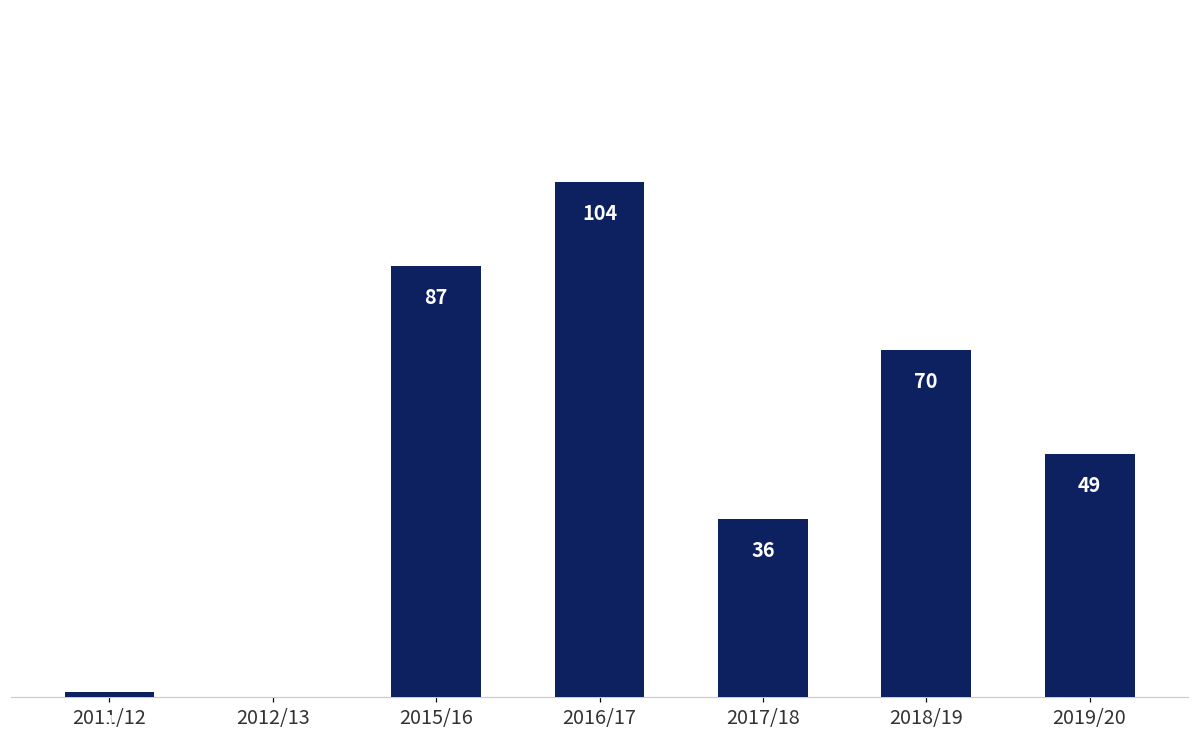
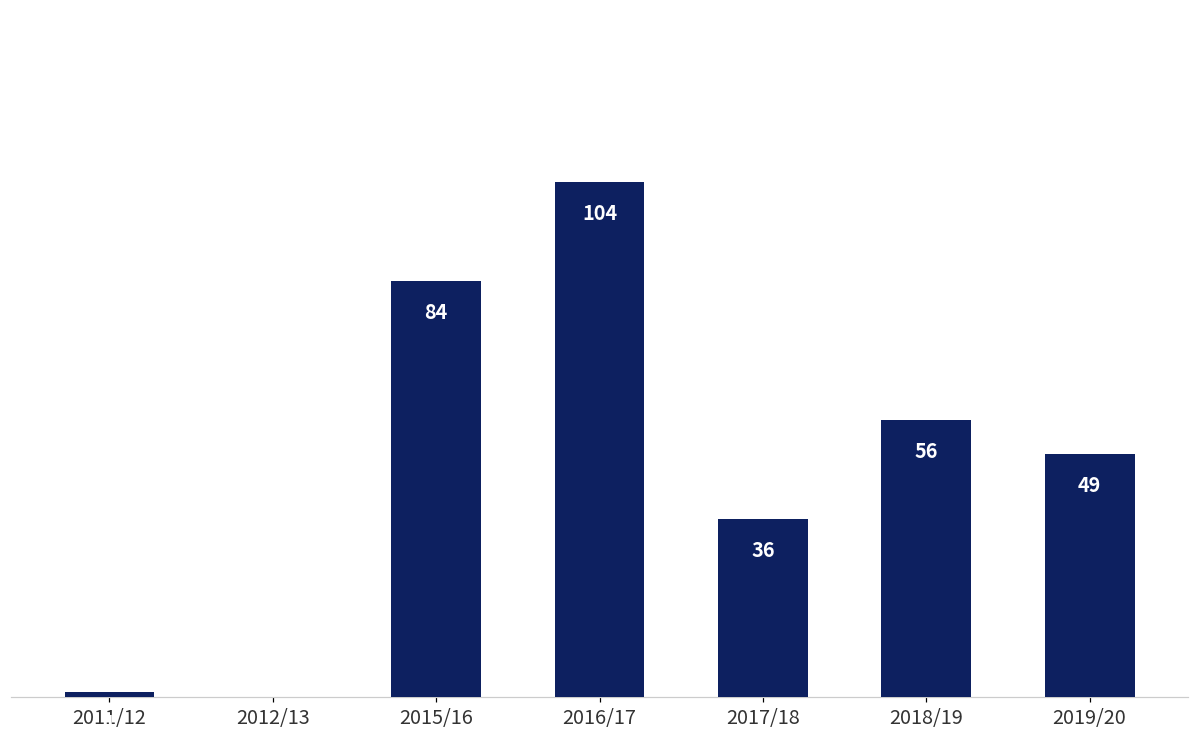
2015/16: 87 -> 84
2018/19: 70 -> 56
